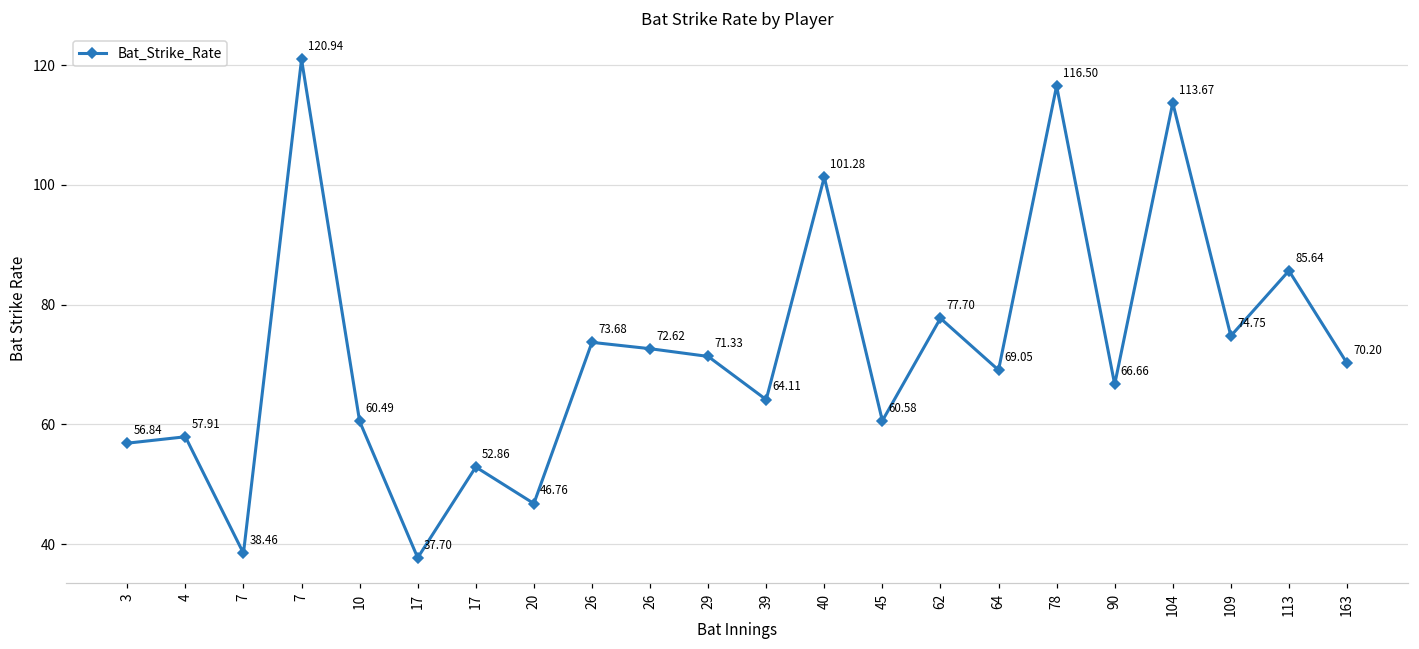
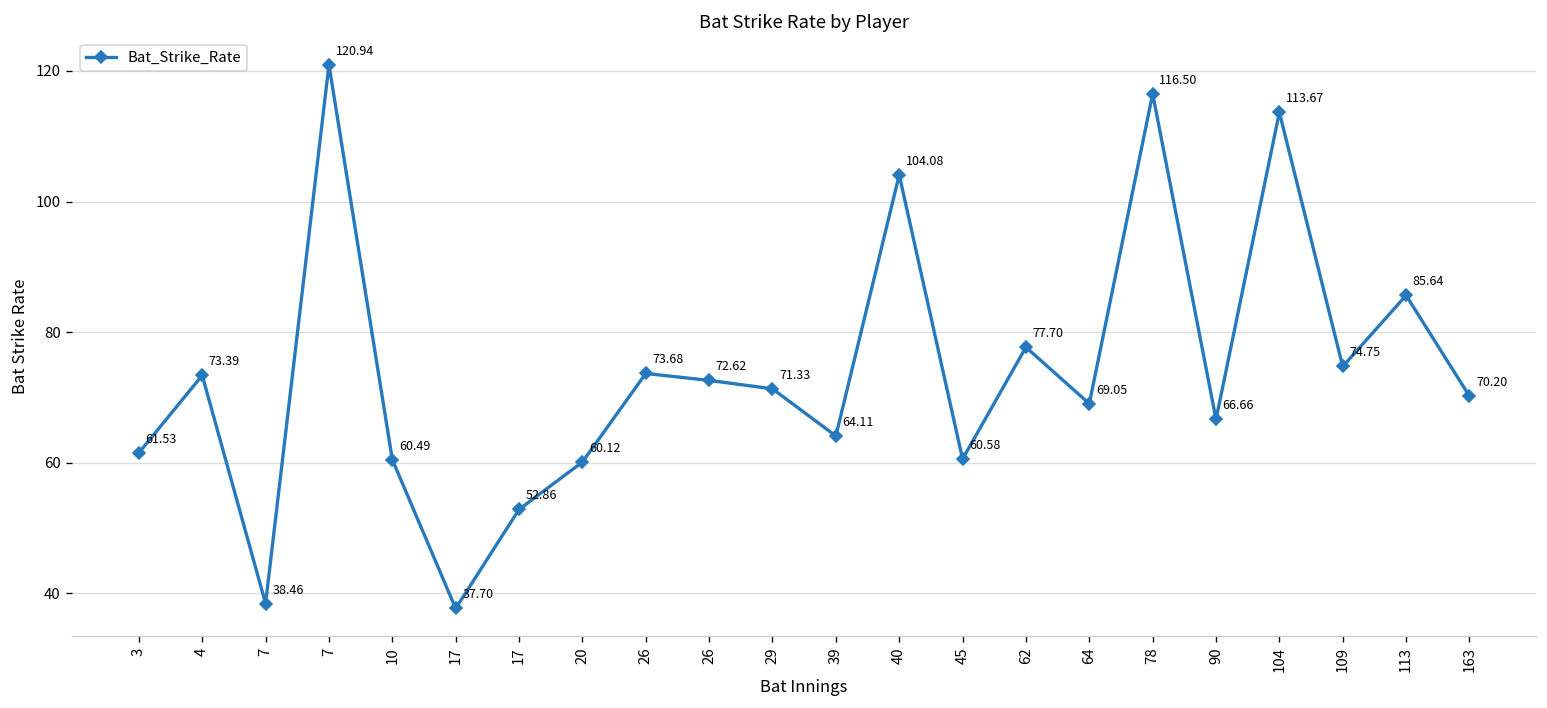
3: 56.84 -> 61.53
4: 57.91 -> 73.39
20: 46.76 -> 60.12
40: 101.28 -> 104.08
